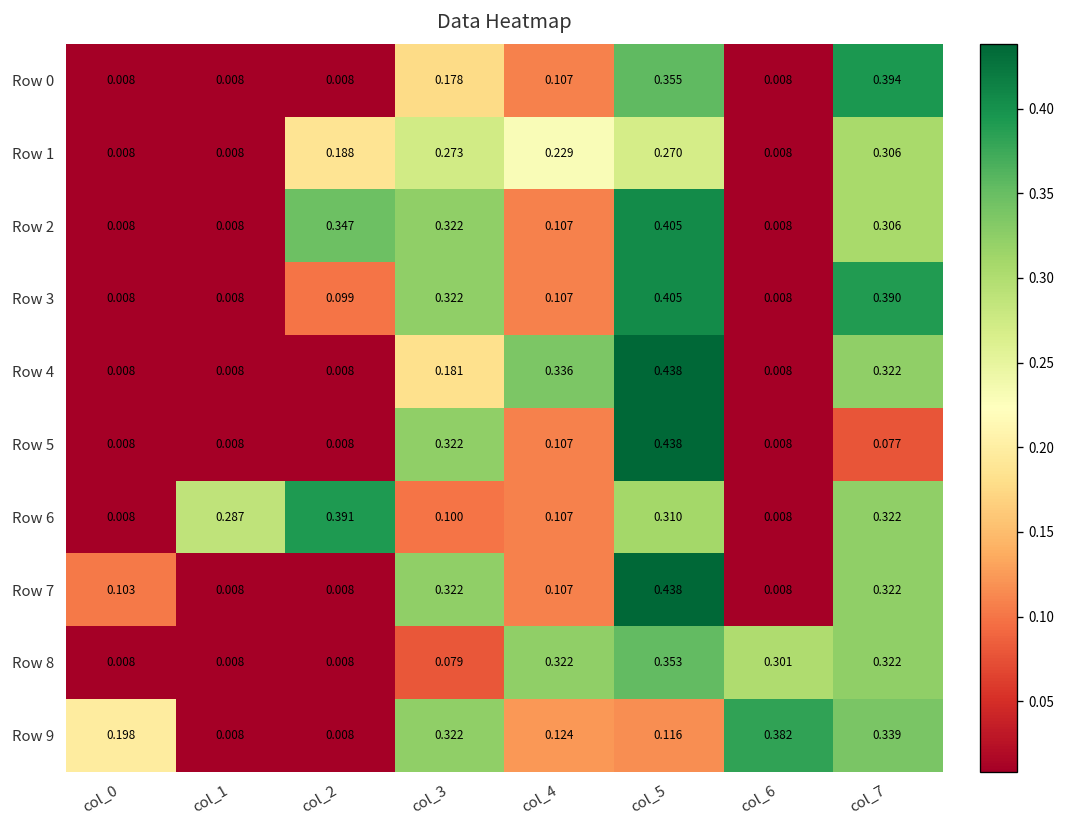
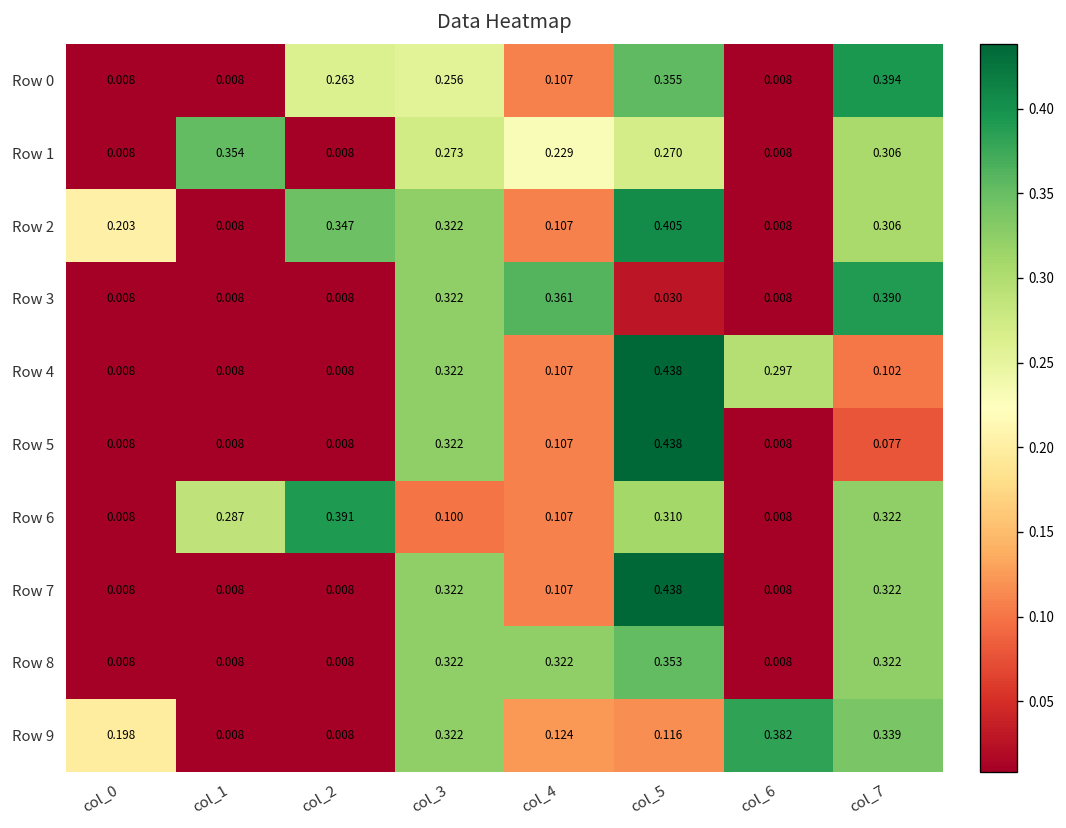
Row 0, col_2: 0.008 -> 0.263
Row 0, col_3: 0.178 -> 0.256
Row 1, col_1: 0.008 -> 0.354
Row 1, col_2: 0.188 -> 0.008
Row 2, col_0: 0.008 -> 0.203
Row 3, col_2: 0.099 -> 0.008
Row 3, col_4: 0.107 -> 0.361
Row 3, col_5: 0.405 -> 0.030
Row 4, col_3: 0.181 -> 0.322
Row 4, col_4: 0.336 -> 0.107
Row 4, col_6: 0.008 -> 0.297
Row 4, col_7: 0.322 -> 0.102
Row 7, col_0: 0.103 -> 0.008
Row 8, col_3: 0.079 -> 0.322
Row 8, col_6: 0.301 -> 0.008
